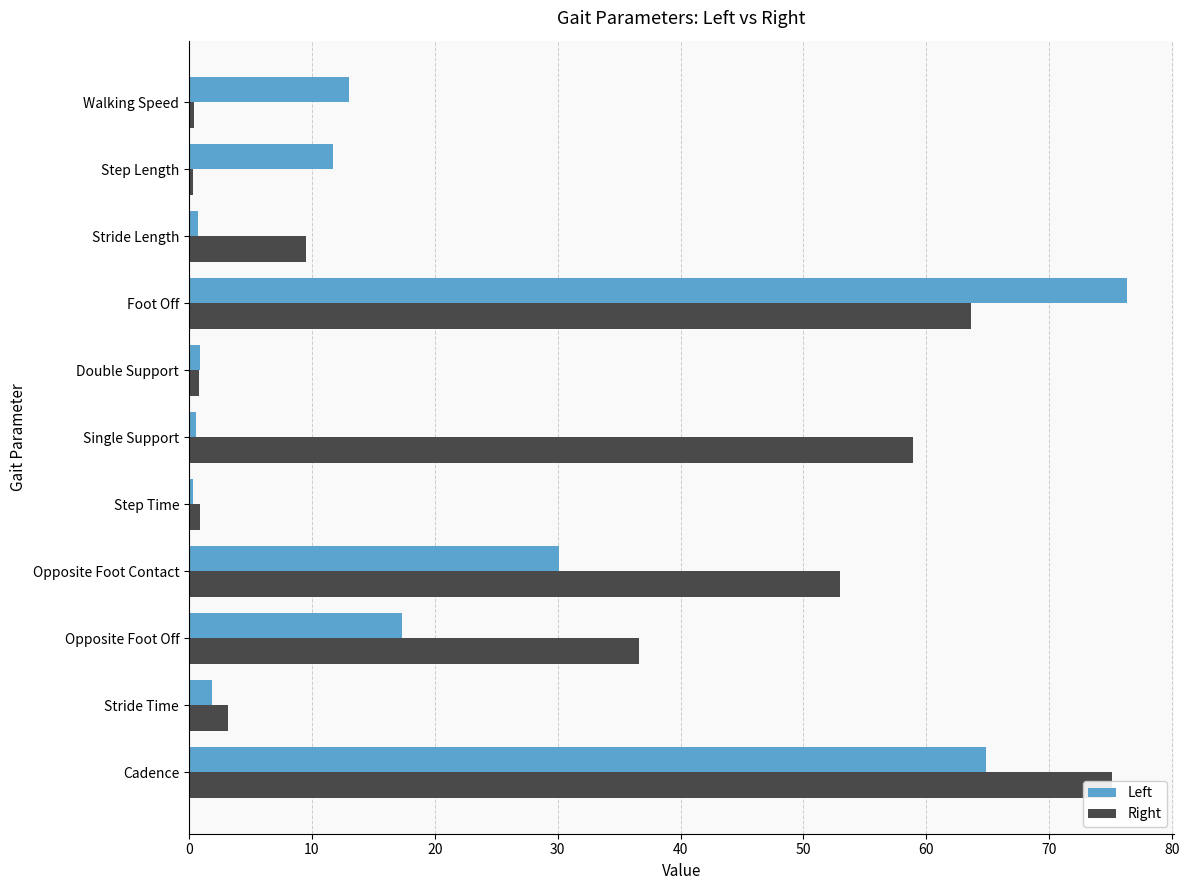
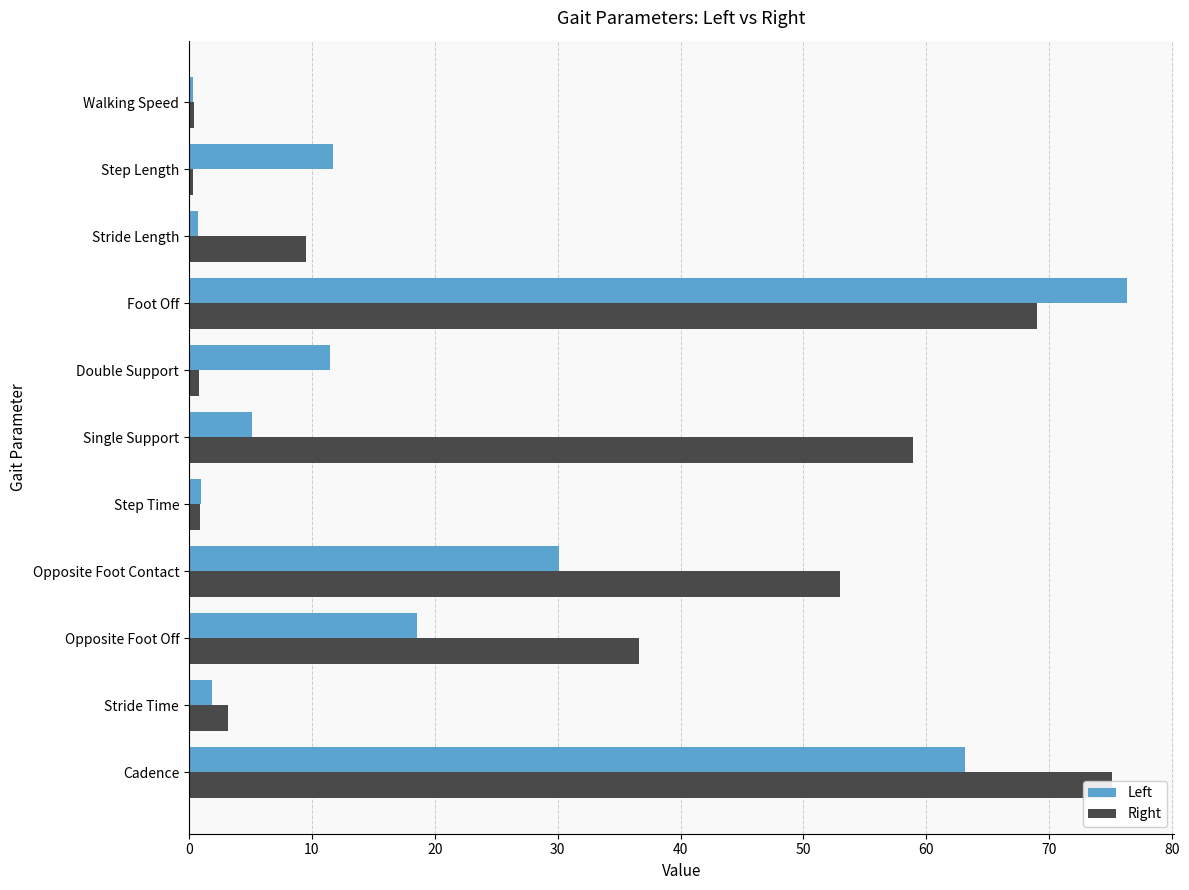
Left, Walking Speed: 13.0 -> 0.4
Right, Foot Off: 63.7 -> 69.0
Left, Double Support: 0.9 -> 11.5
Left, Single Support: 0.6 -> 5.1
Left, Step Time: 0.3 -> 1.0
Left, Opposite Foot Off: 17.4 -> 18.6
Left, Cadence: 64.8 -> 63.2
